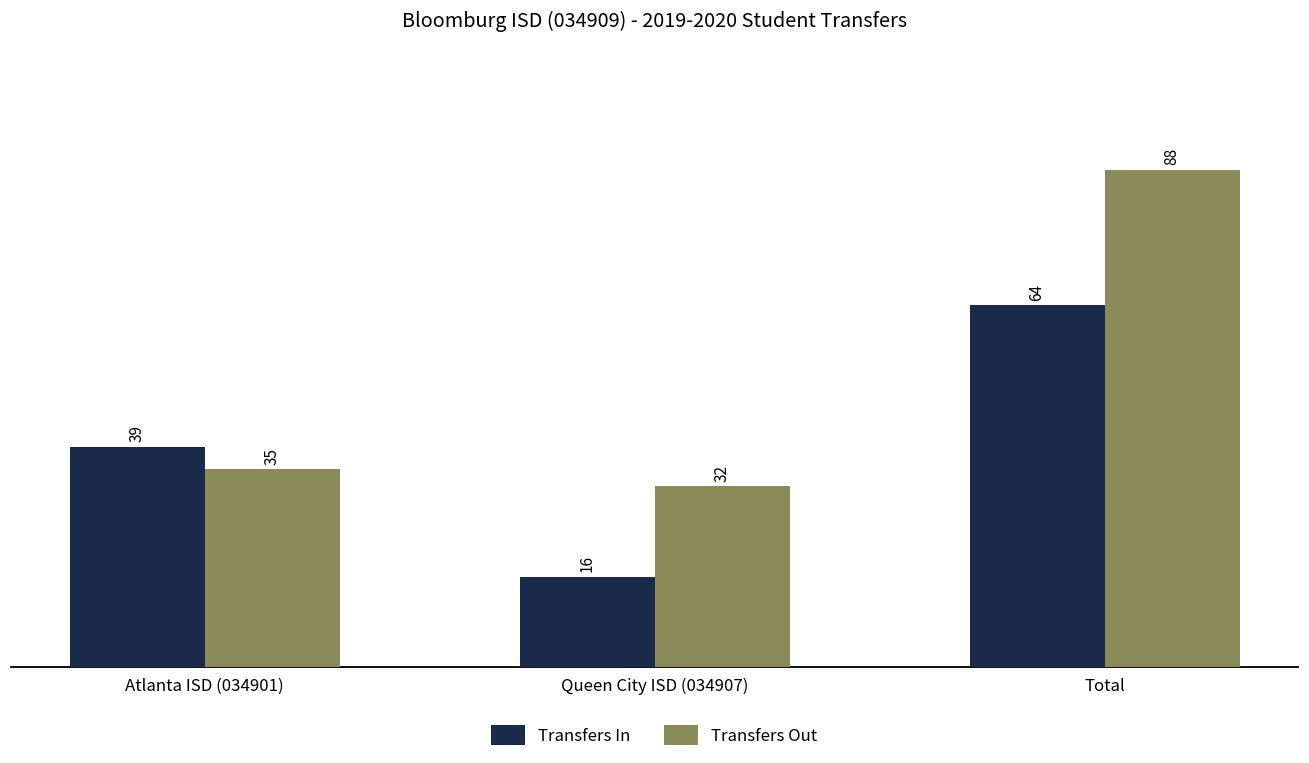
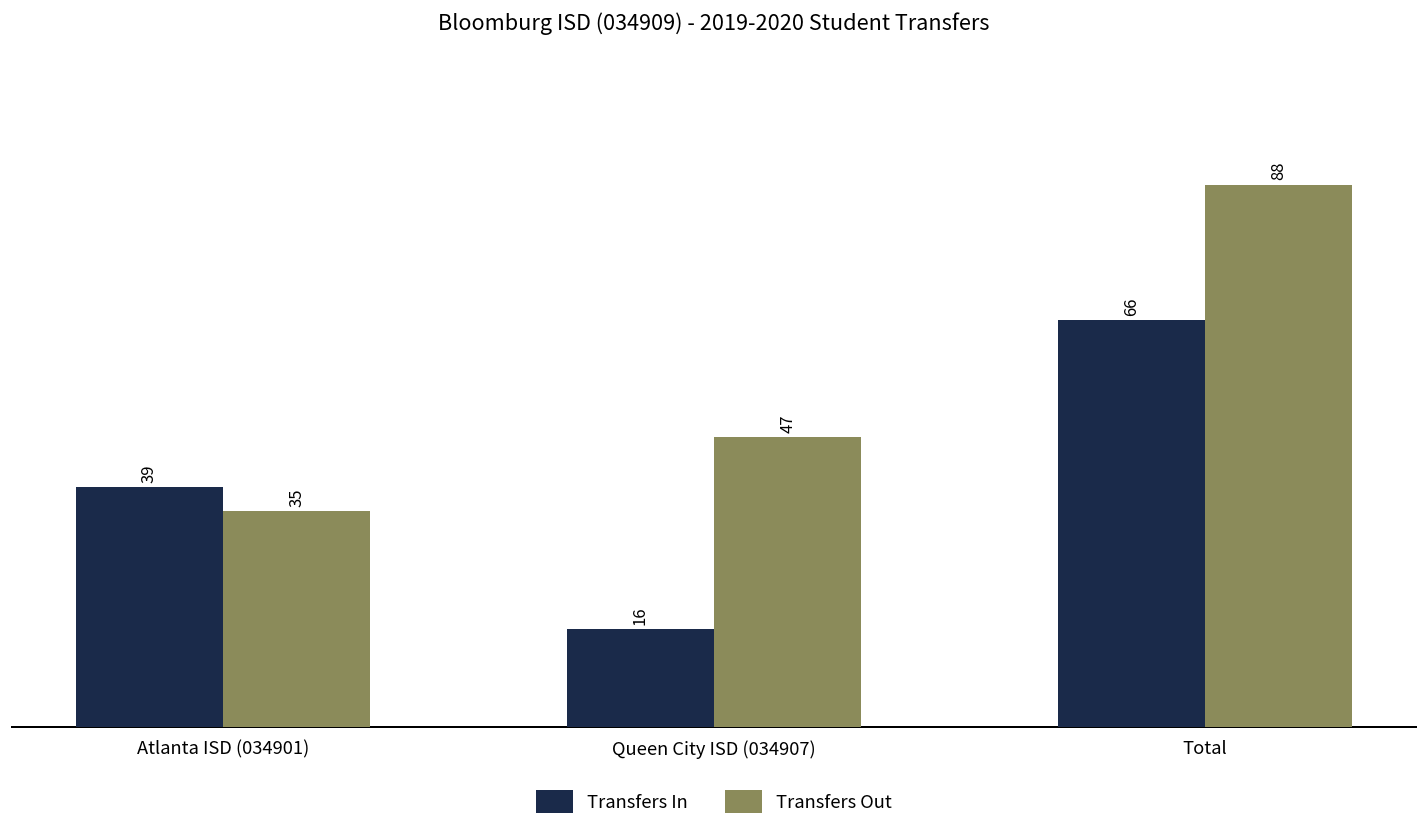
Transfers Out, Queen City ISD (034907): 32 -> 47
Transfers In, Total: 64 -> 66
